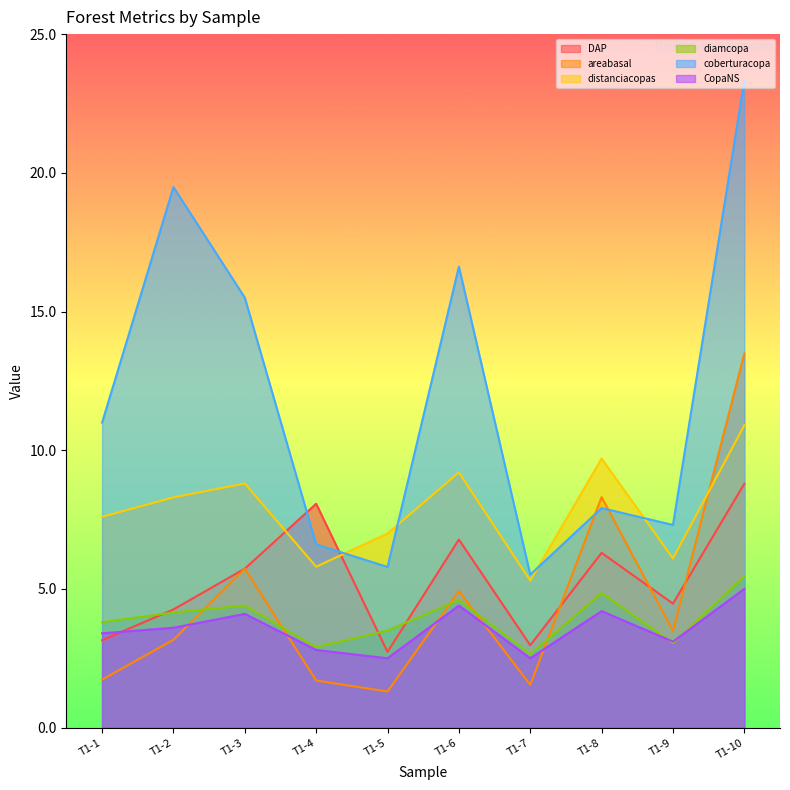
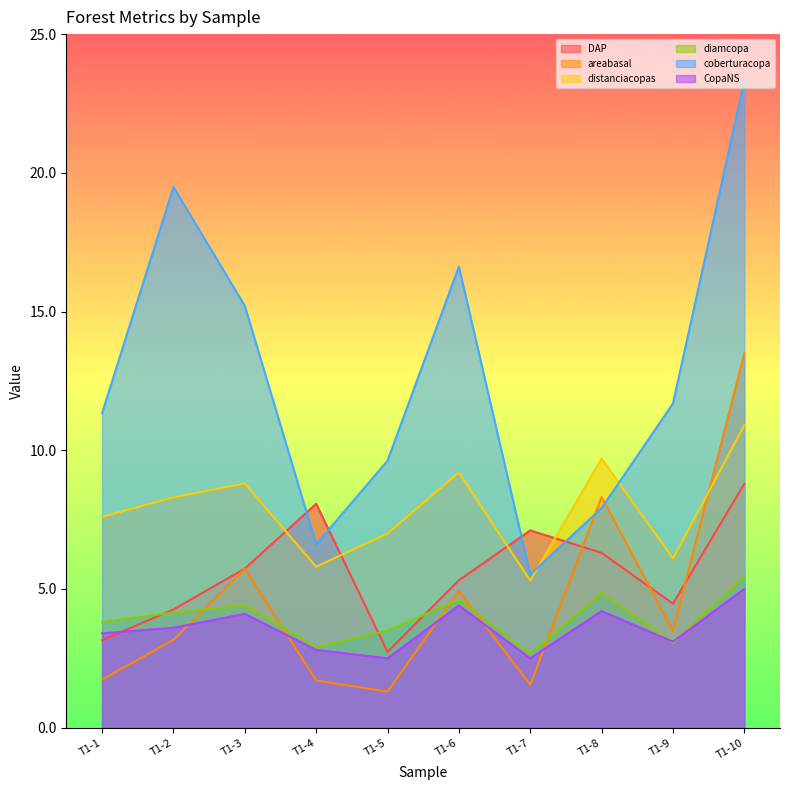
coberturacopa, T1-1: 11.0 -> 11.3
coberturacopa, T1-3: 15.5 -> 15.2
coberturacopa, T1-5: 5.8 -> 9.6
DAP, T1-6: 6.8 -> 5.3
DAP, T1-7: 3.0 -> 7.1
coberturacopa, T1-9: 7.3 -> 11.7
